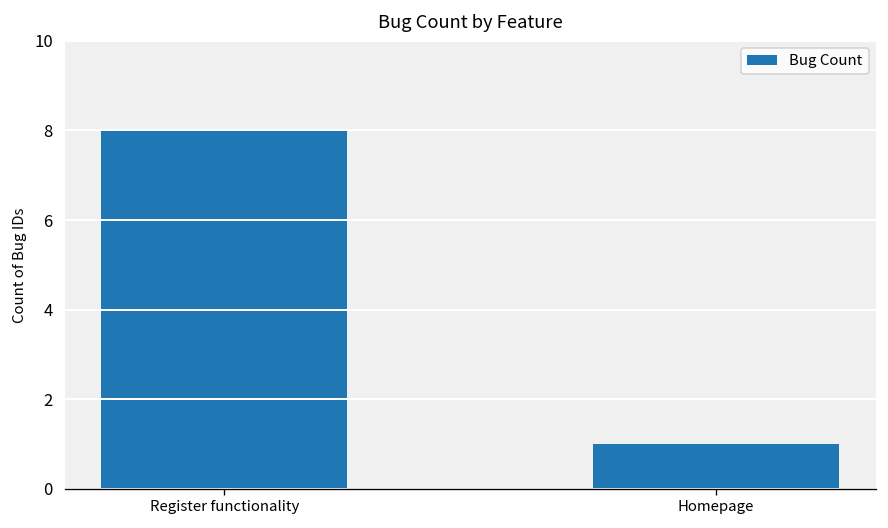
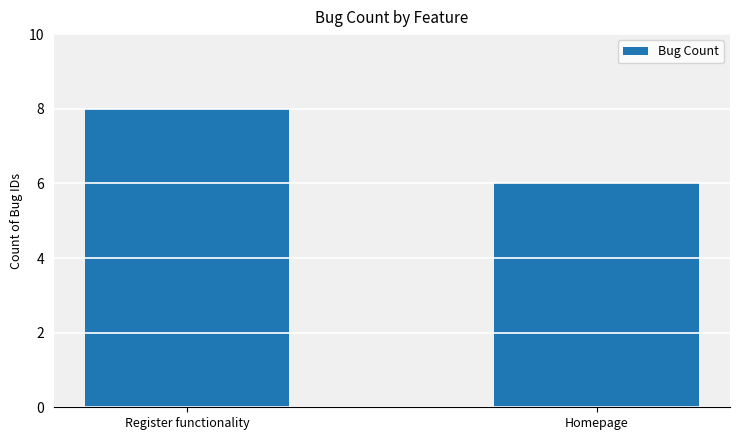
Homepage: 1 -> 6
